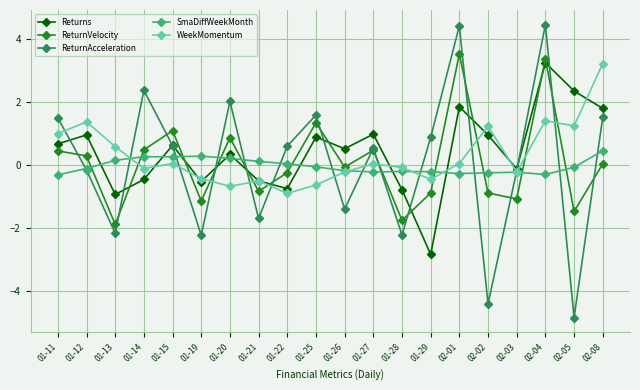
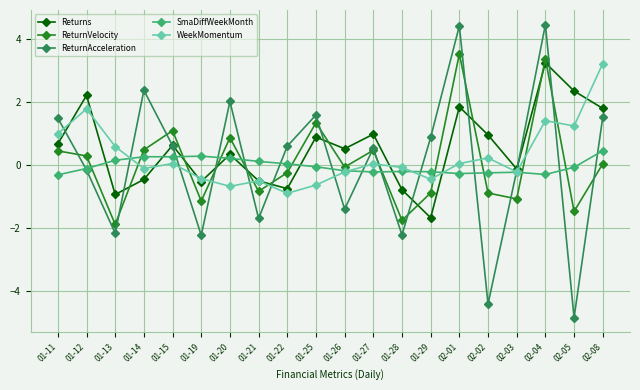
Returns, 01-12: 0.9 -> 2.2
WeekMomentum, 01-12: 1.4 -> 1.8
Returns, 01-29: -2.8 -> -1.7
WeekMomentum, 02-02: 1.2 -> 0.2
